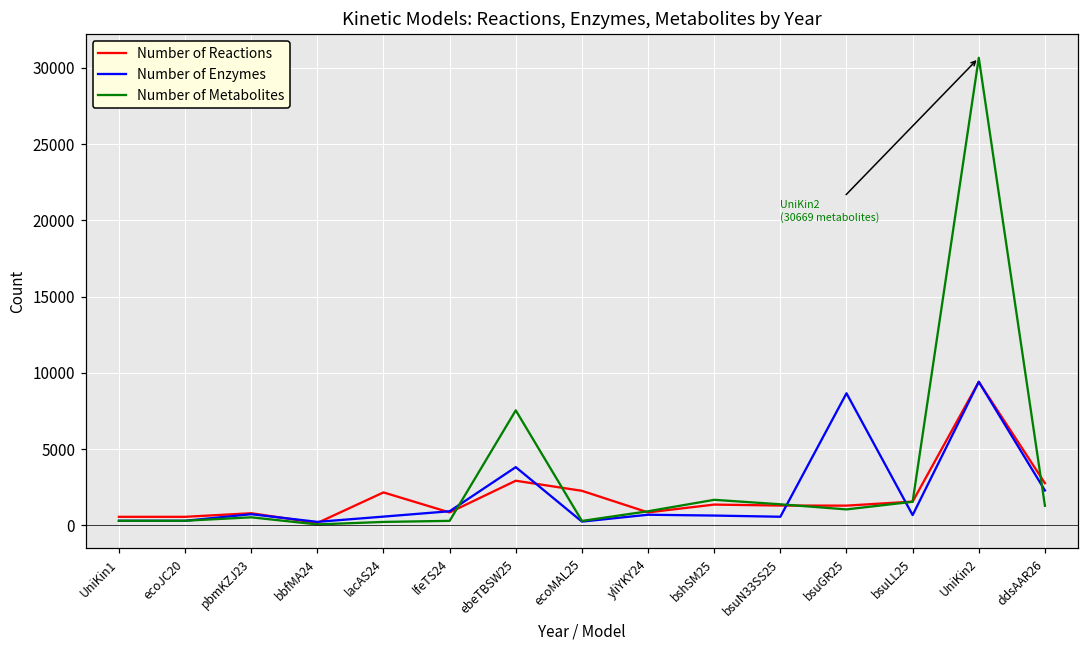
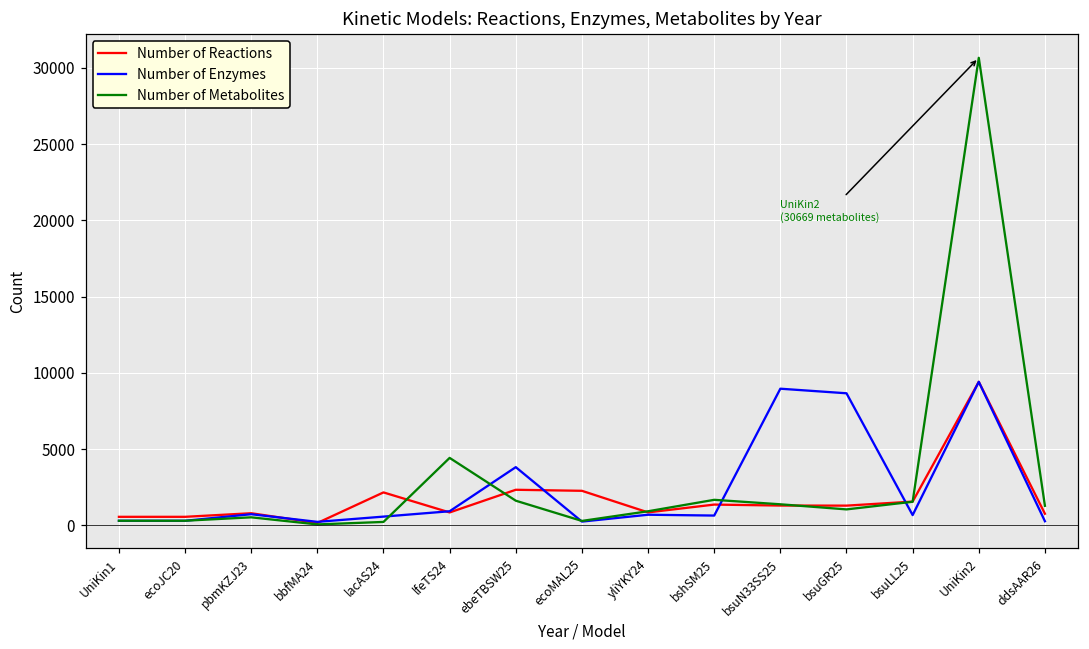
Number of Metabolites, lfeTS24: 300 -> 4400
Number of Reactions, ebeTBSW25: 2900 -> 2300
Number of Metabolites, ebeTBSW25: 7500 -> 1600
Number of Enzymes, bsuN33SS25: 600 -> 9000
Number of Reactions, ddsAAR26: 2800 -> 800
Number of Enzymes, ddsAAR26: 2300 -> 300
